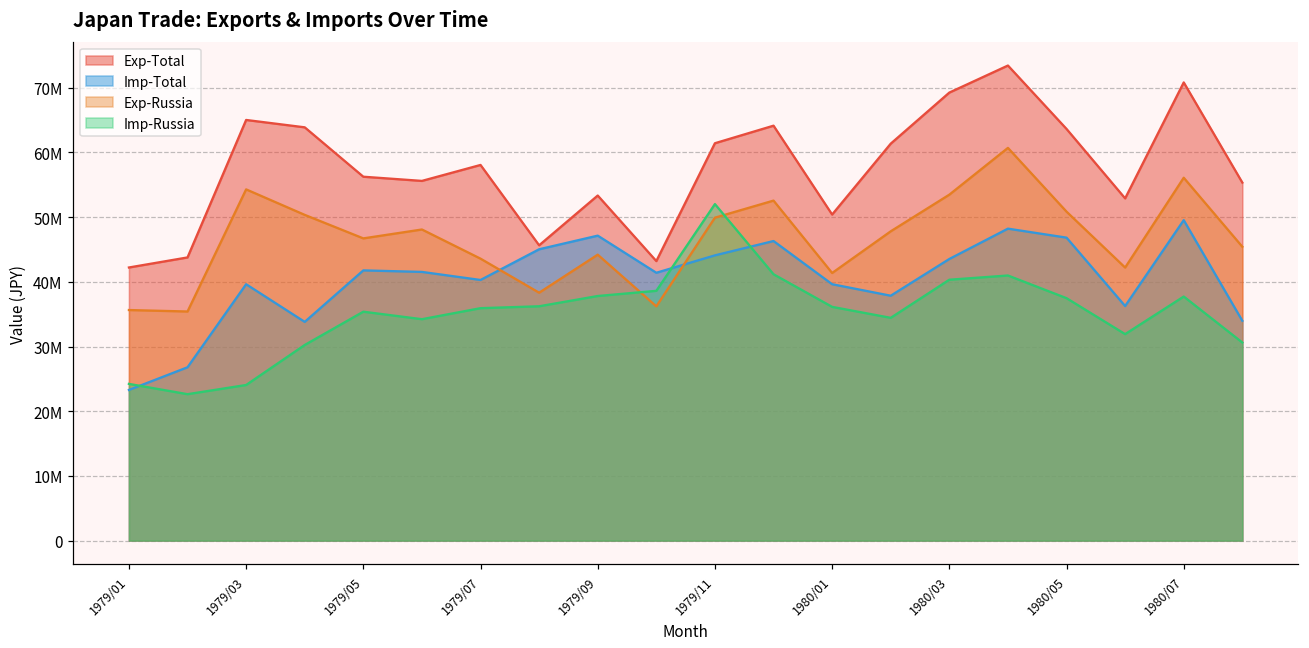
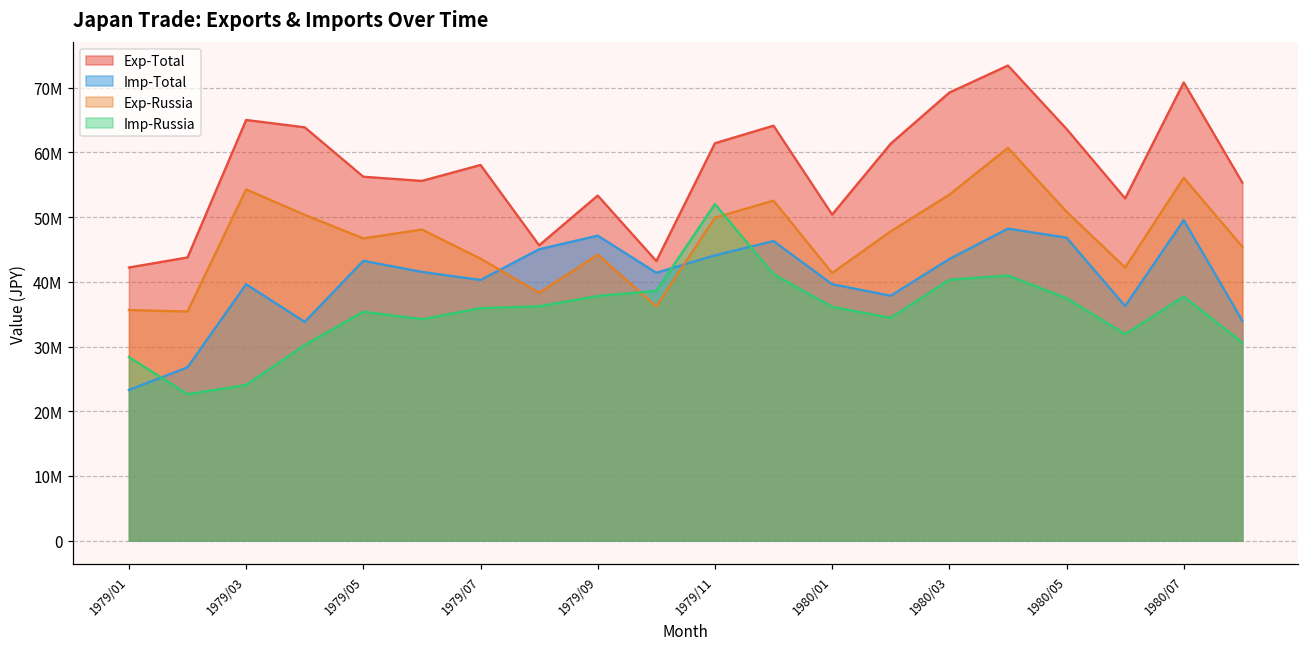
Imp-Russia, 1979/01: 24000000 -> 28000000
Imp-Total, 1979/05: 42000000 -> 43000000
